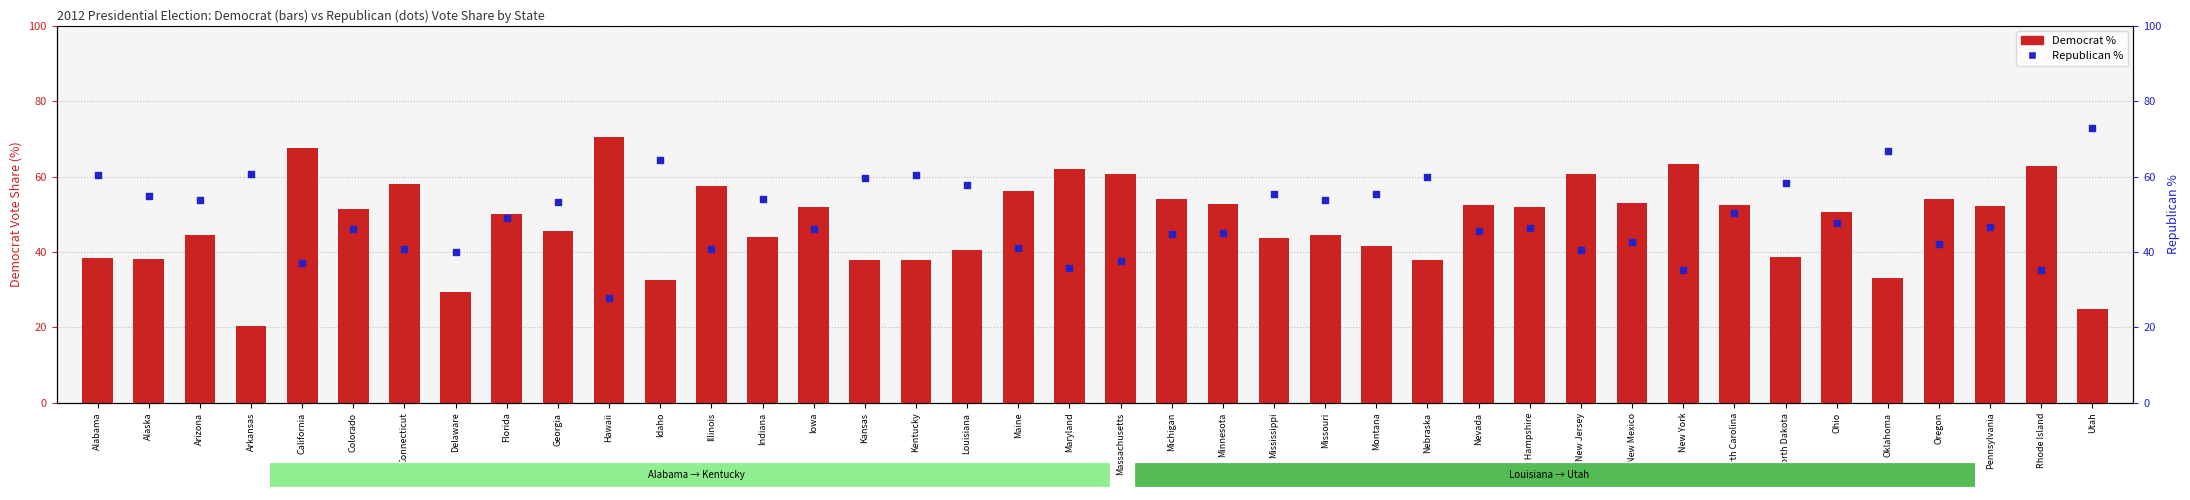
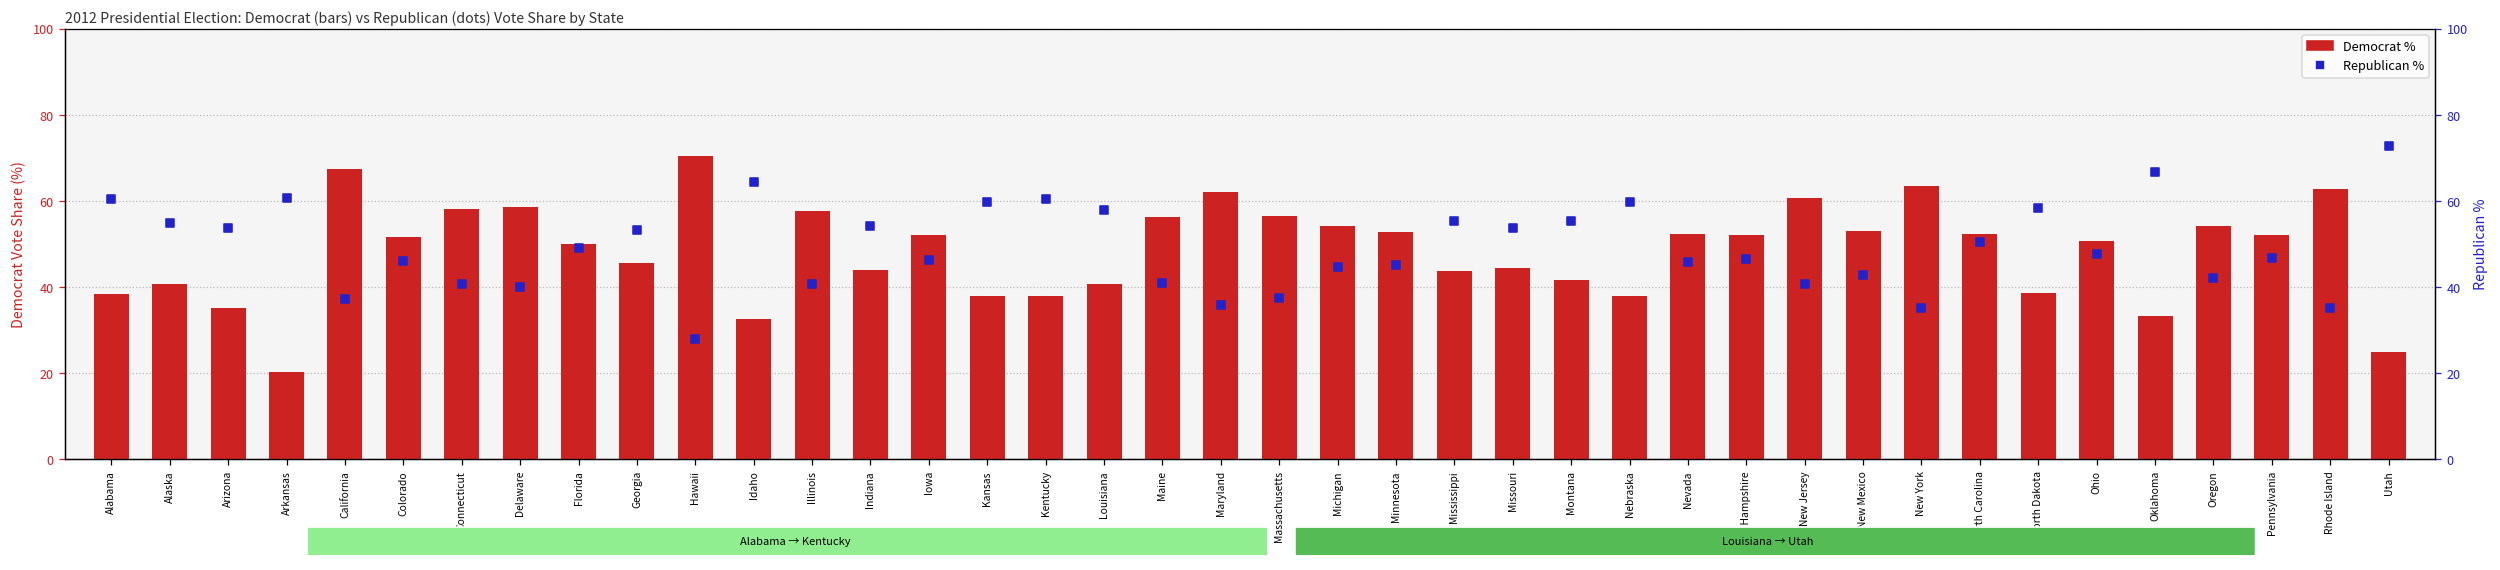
Democrat %, Alaska: 38 -> 41
Democrat %, Arizona: 45 -> 35
Democrat %, Delaware: 29 -> 59
Democrat %, Massachusetts: 61 -> 57
